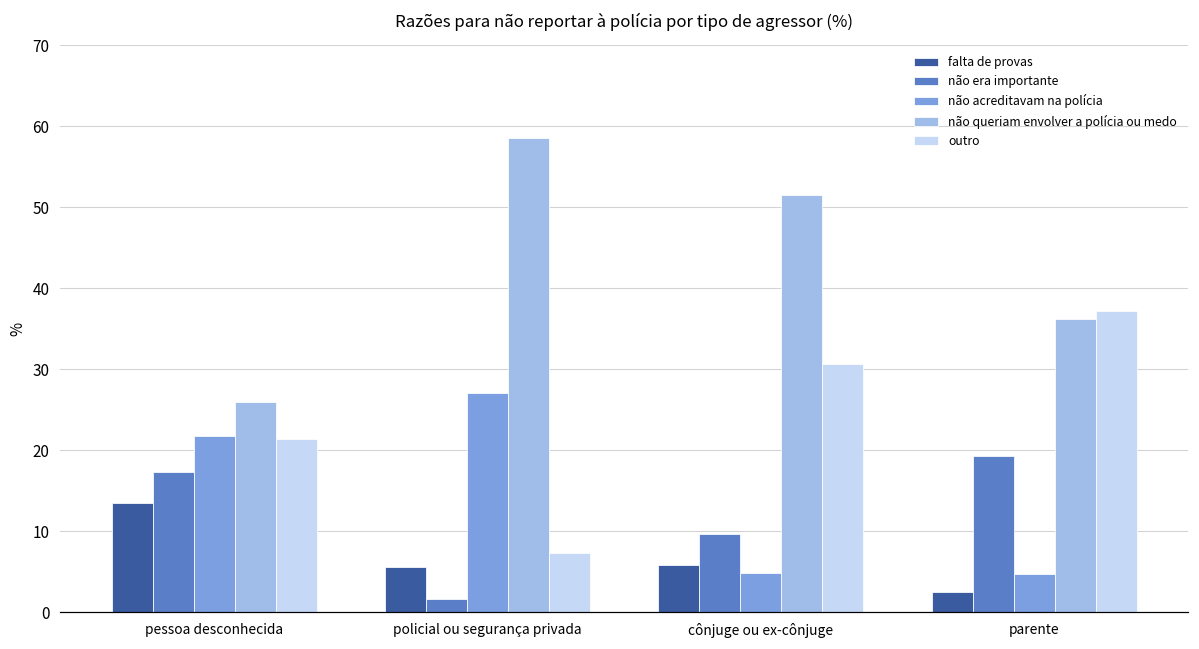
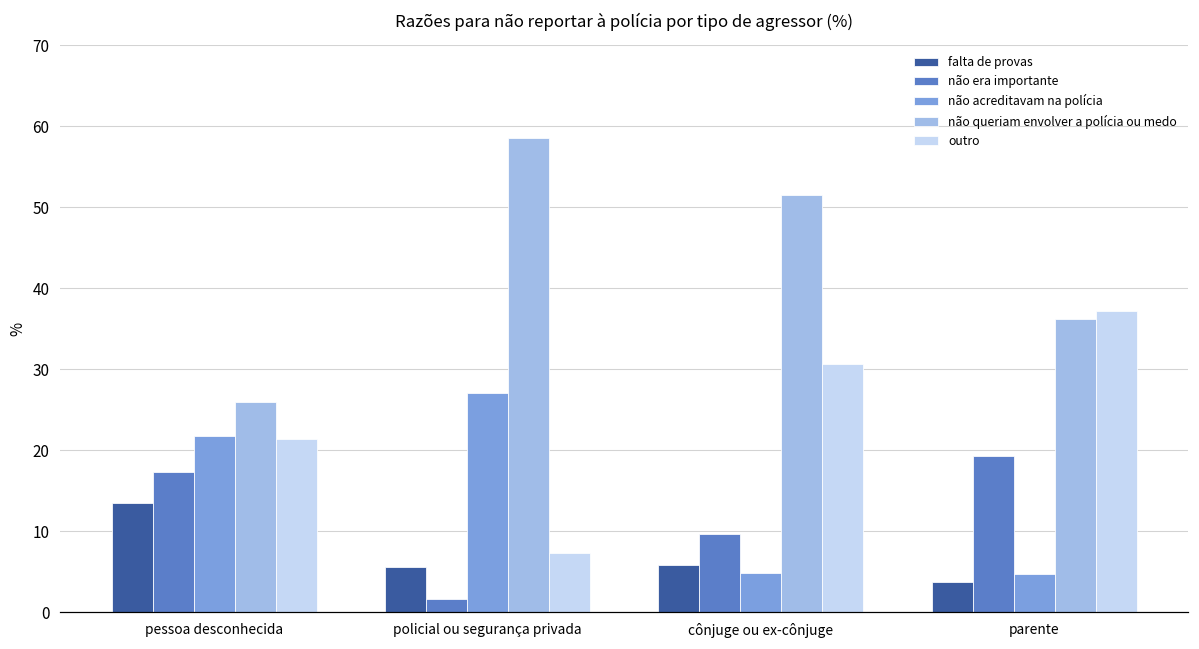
falta de provas, parente: 3 -> 4
